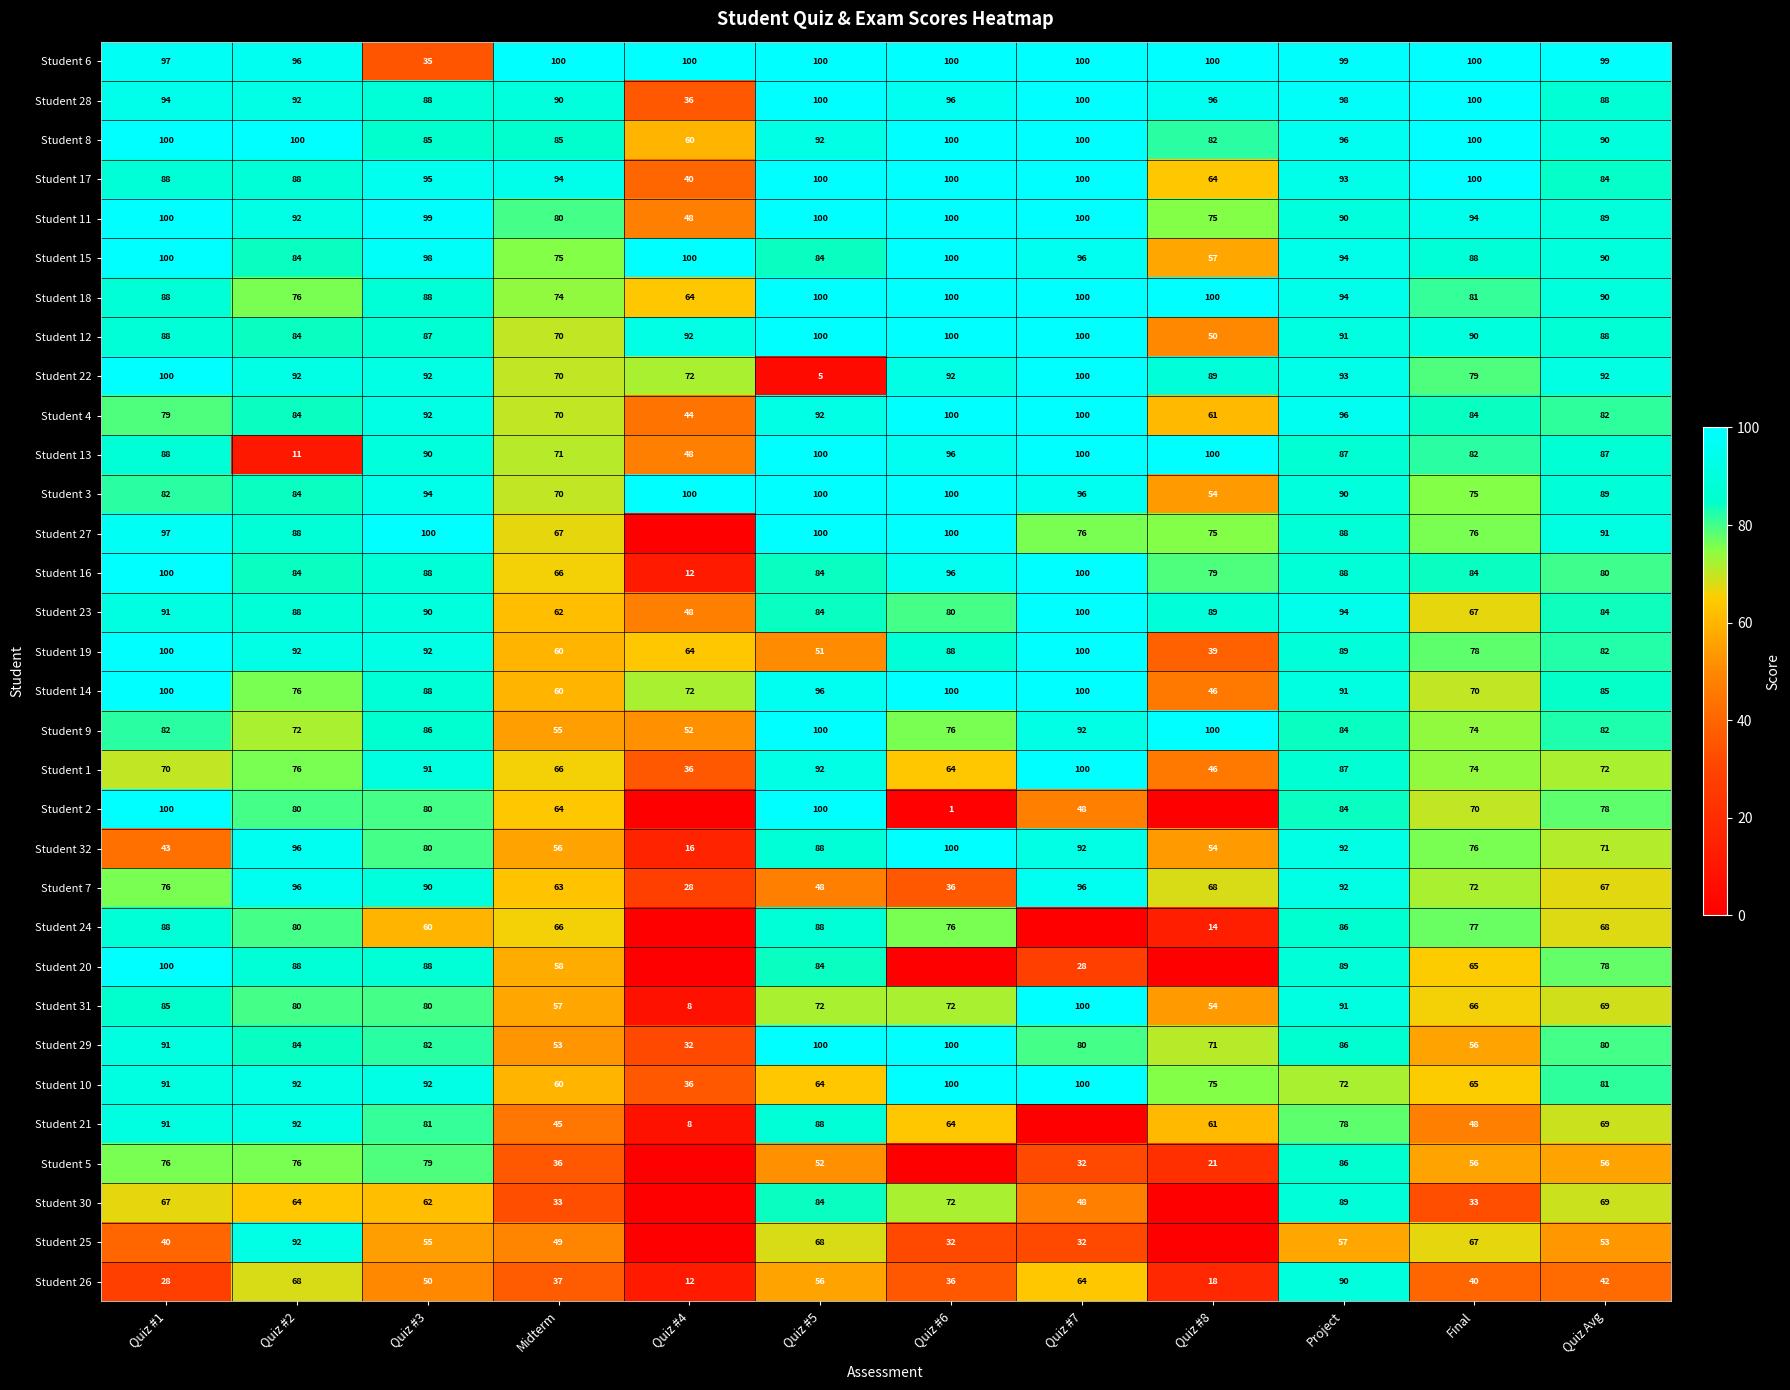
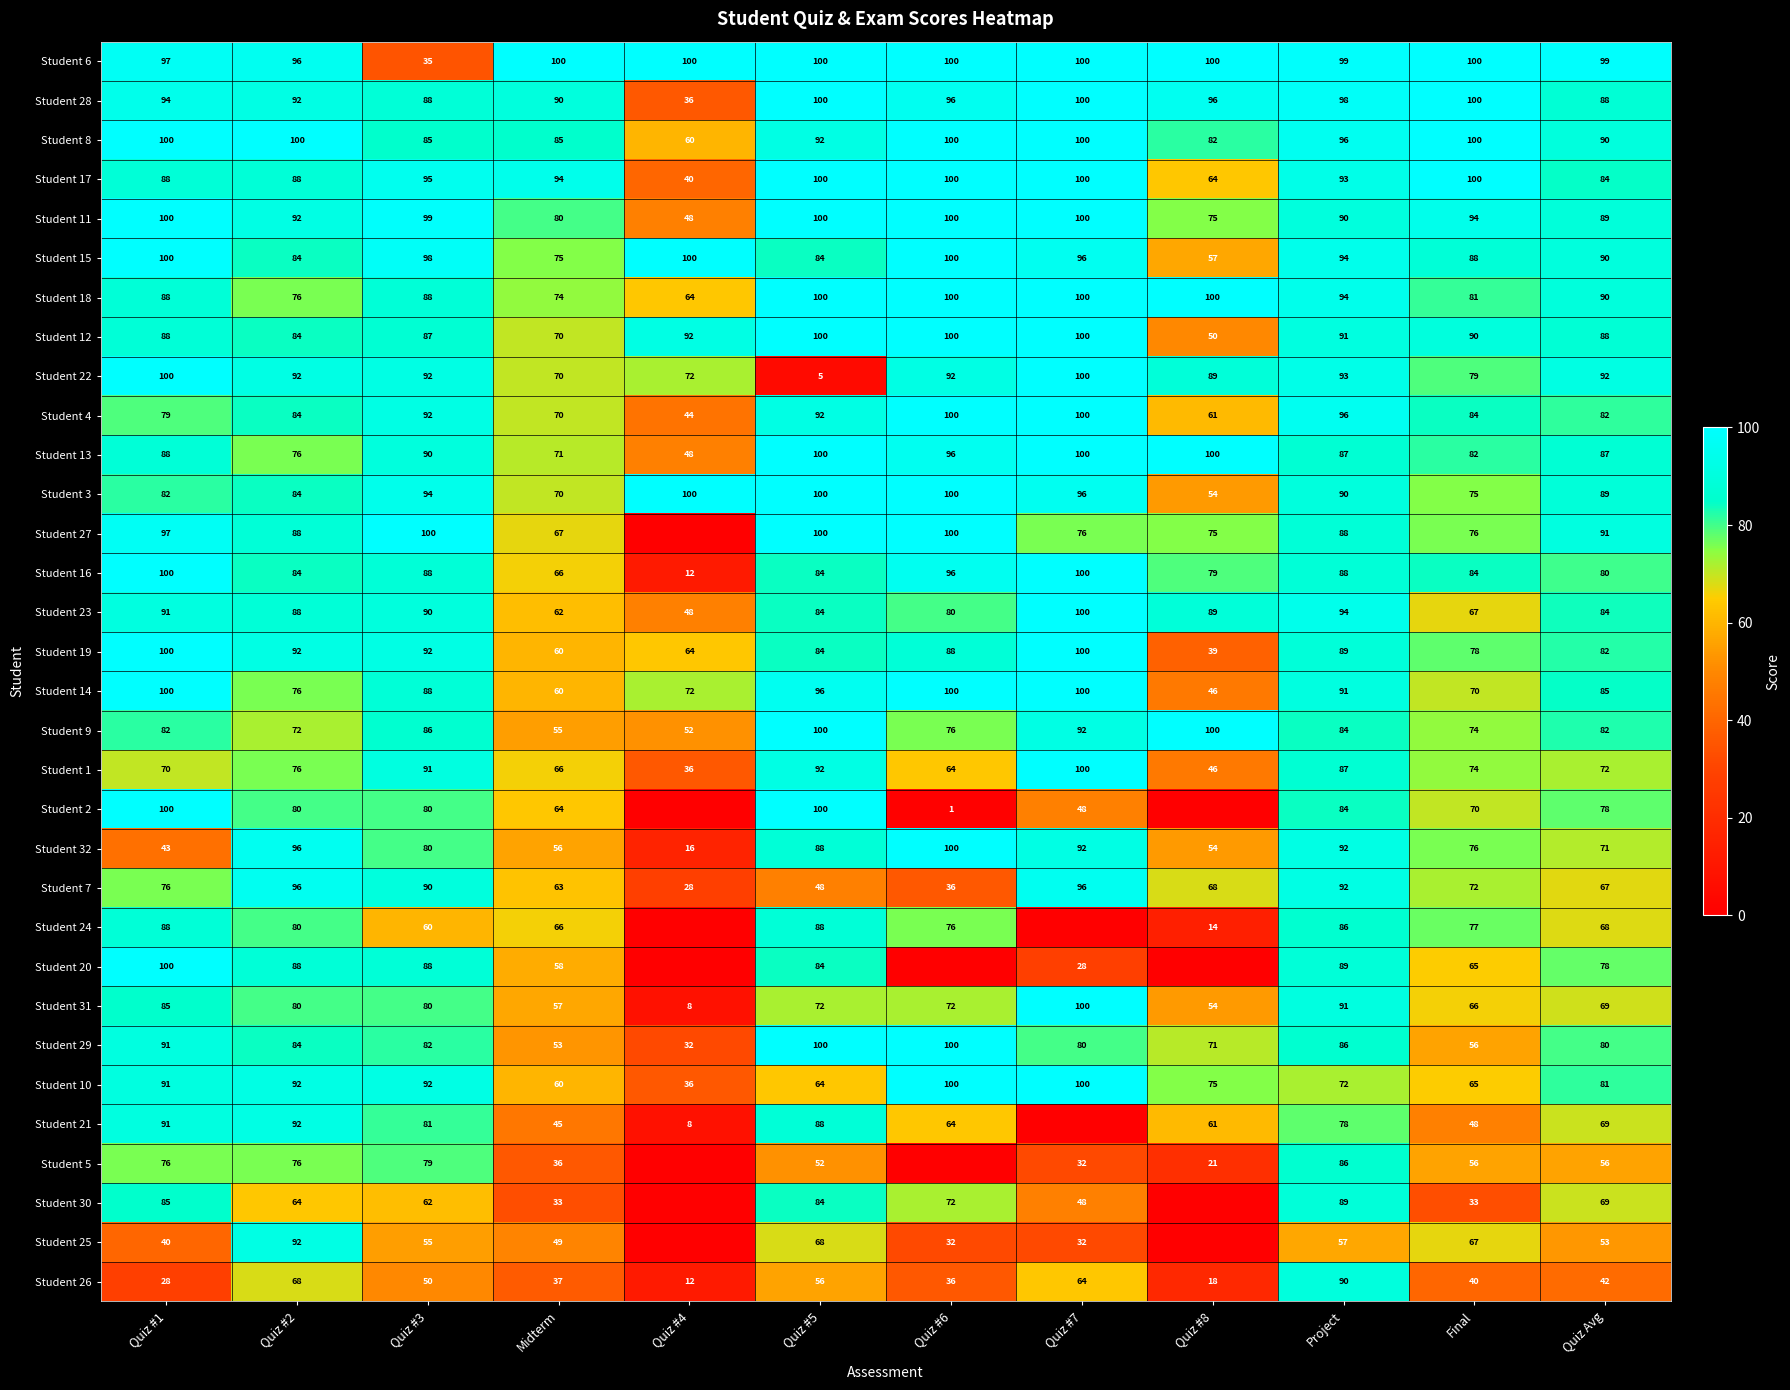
Student 13, Quiz #2: 11 -> 76
Student 19, Quiz #5: 51 -> 84
Student 30, Quiz #1: 67 -> 85
